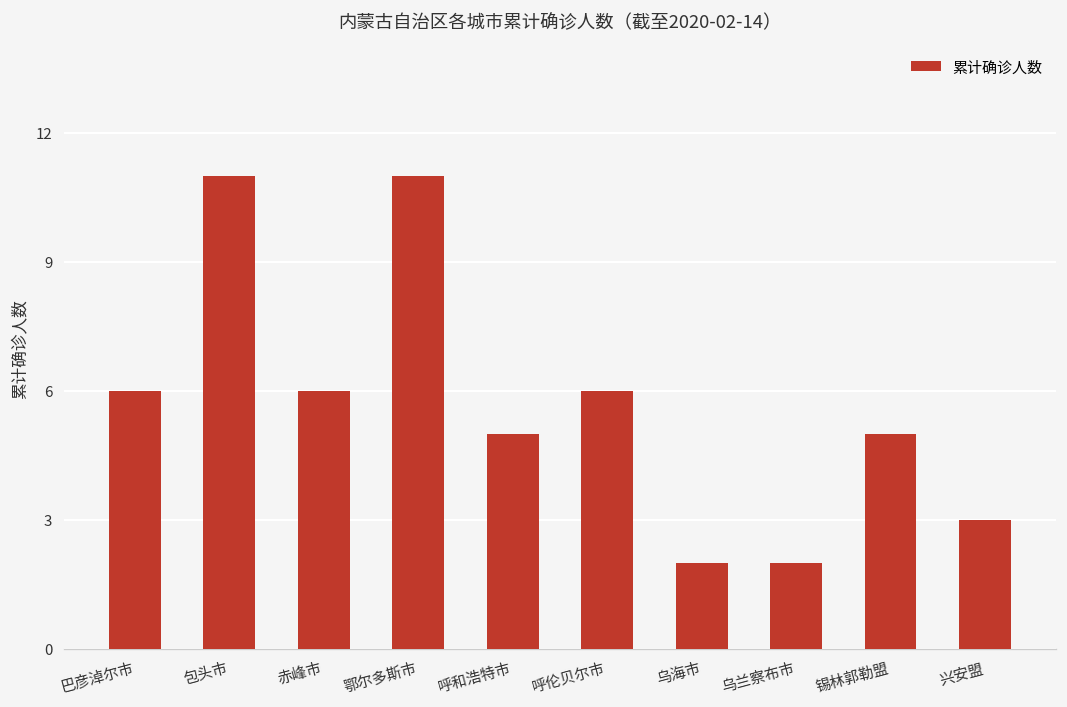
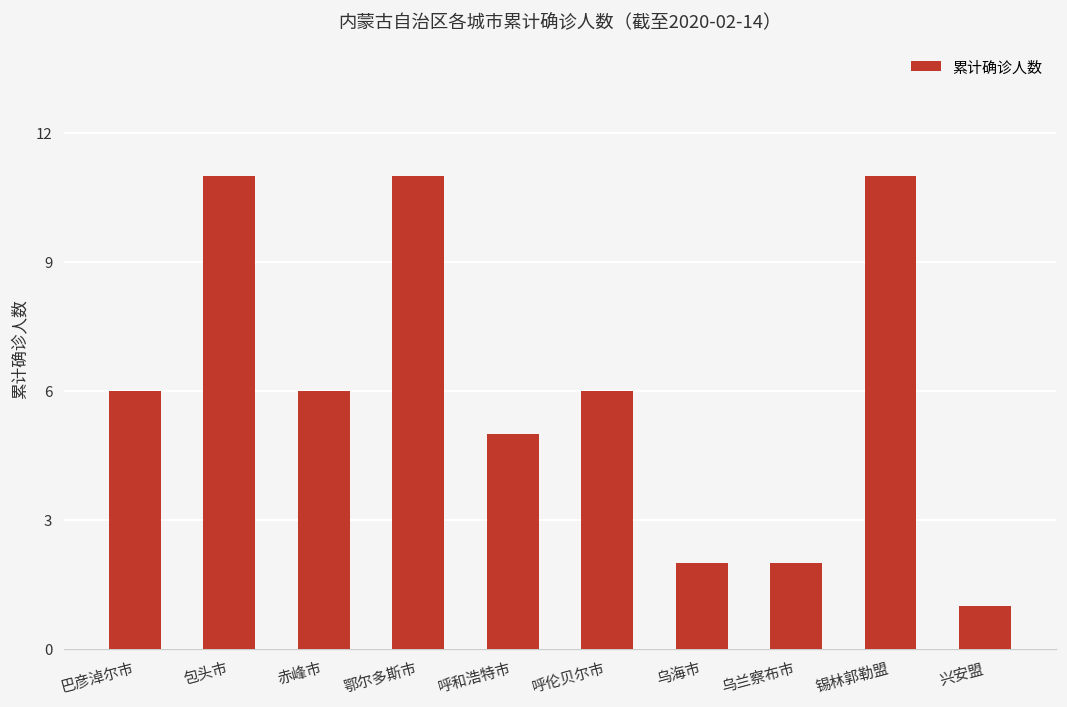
锡林郭勒盟: 5 -> 11
兴安盟: 3 -> 1
